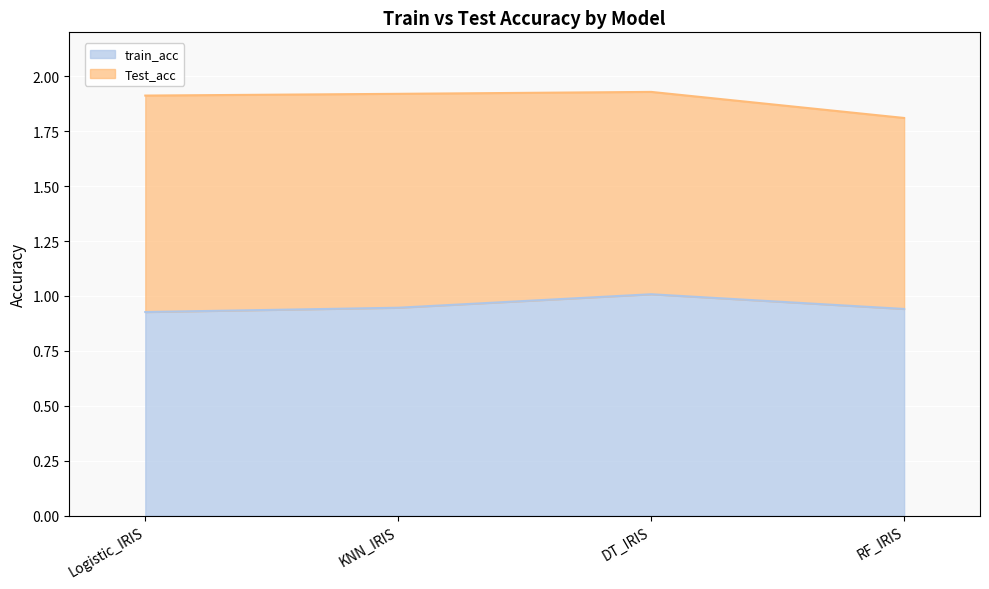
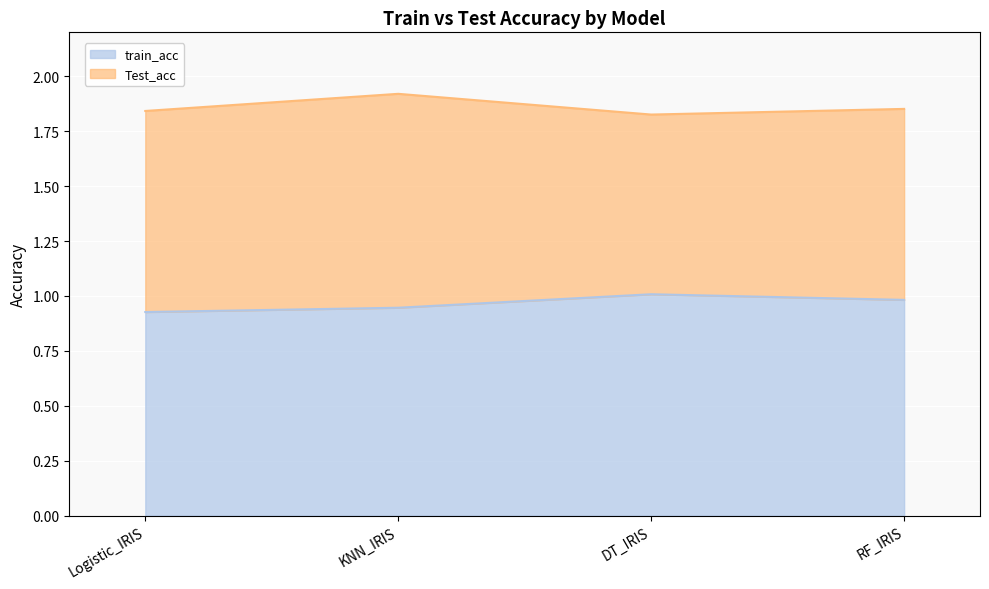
Test_acc, Logistic_IRIS: 0.99 -> 0.92
Test_acc, DT_IRIS: 0.92 -> 0.82
train_acc, RF_IRIS: 0.94 -> 0.98
